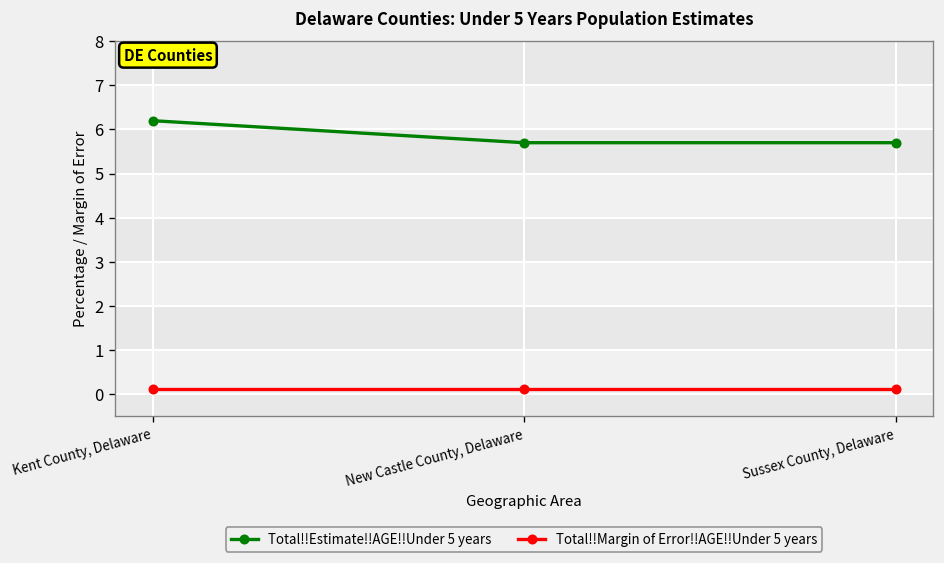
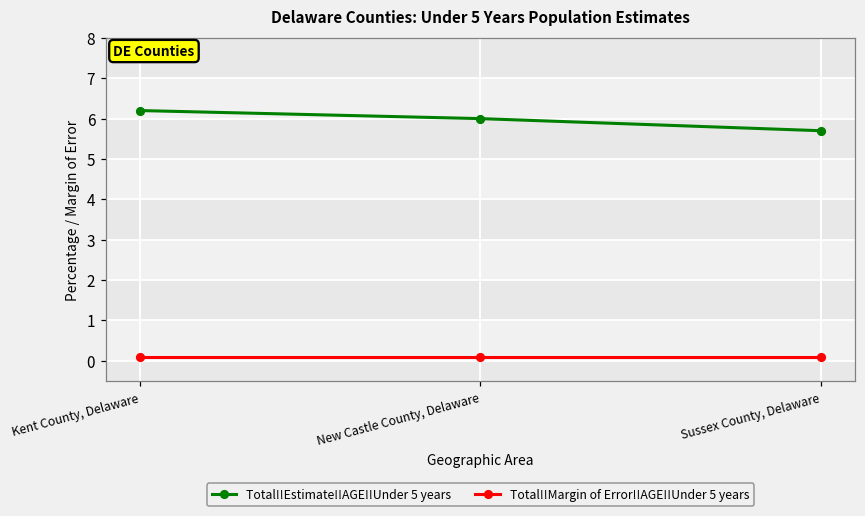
Total!!Estimate!!AGE!!Under 5 years, New Castle County, Delaware: 5.7 -> 6.0
